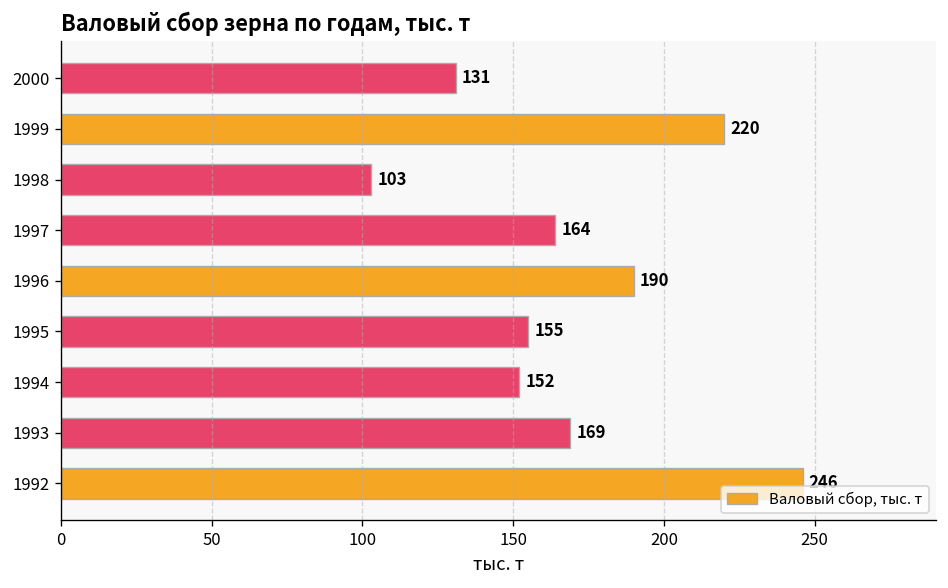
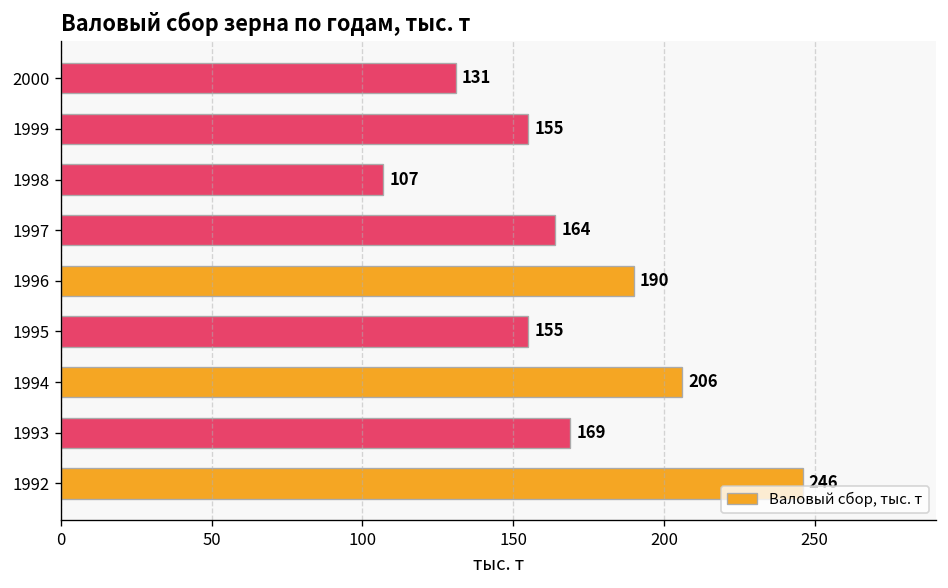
1999: 220 -> 155
1998: 103 -> 107
1994: 152 -> 206
